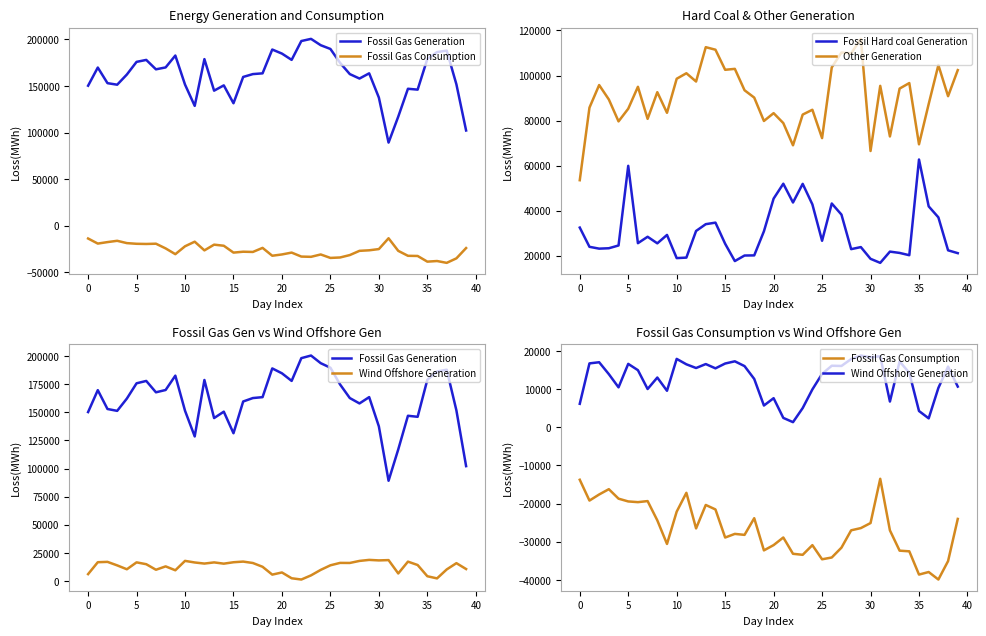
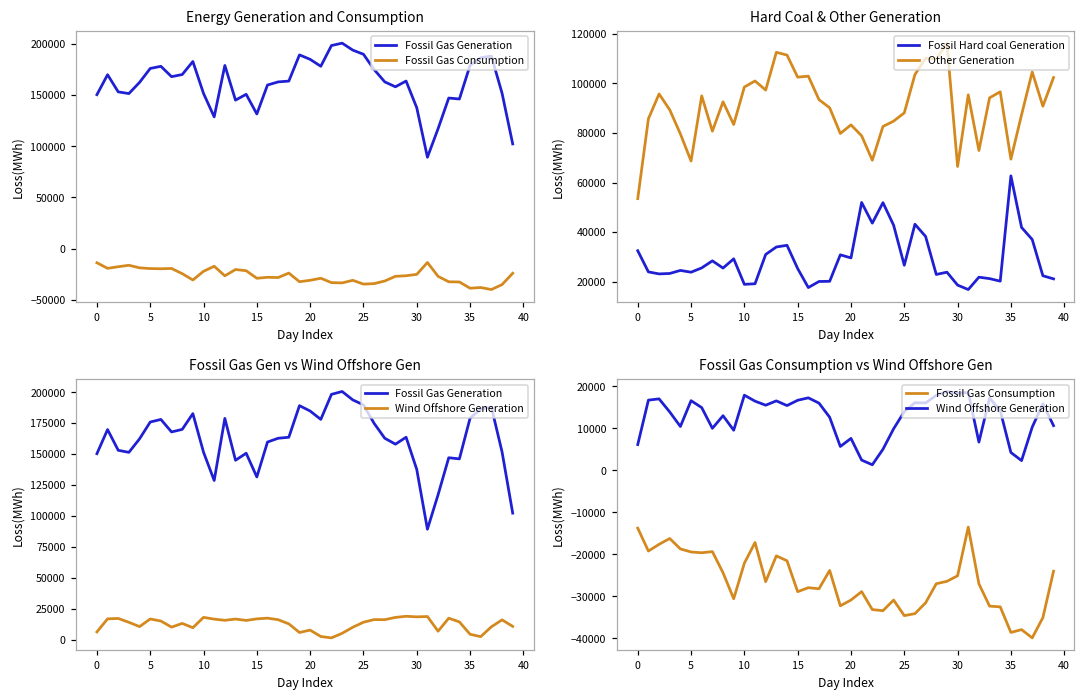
Hard Coal & Other Generation, Fossil Hard coal Generation, 5: 60000 -> 24000
Hard Coal & Other Generation, Other Generation, 5: 85000 -> 69000
Hard Coal & Other Generation, Fossil Hard coal Generation, 20: 45000 -> 30000
Hard Coal & Other Generation, Other Generation, 25: 72000 -> 88000
